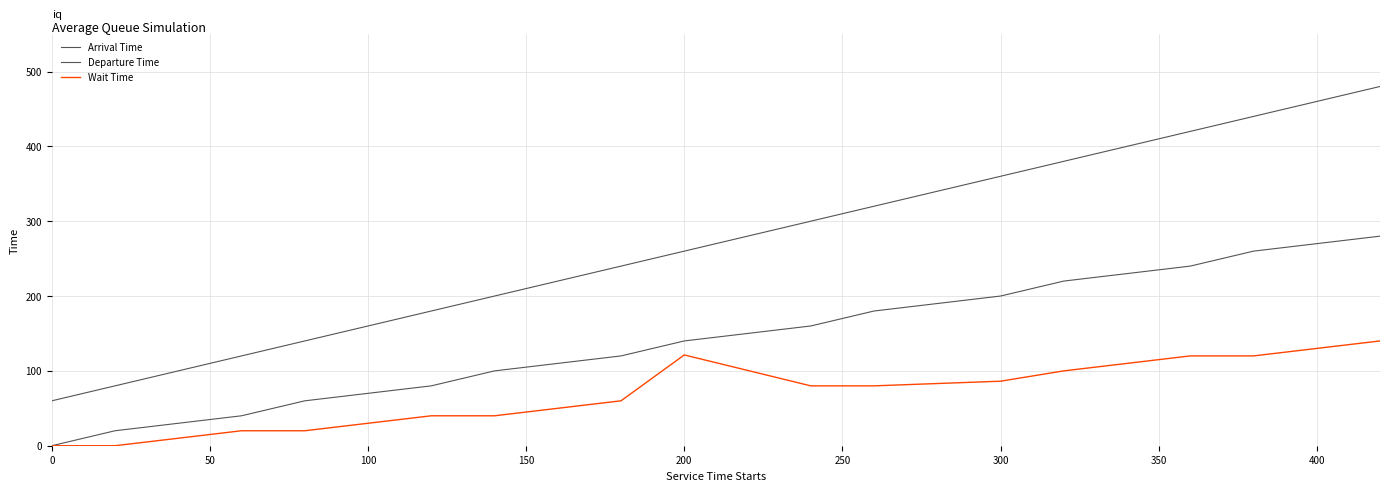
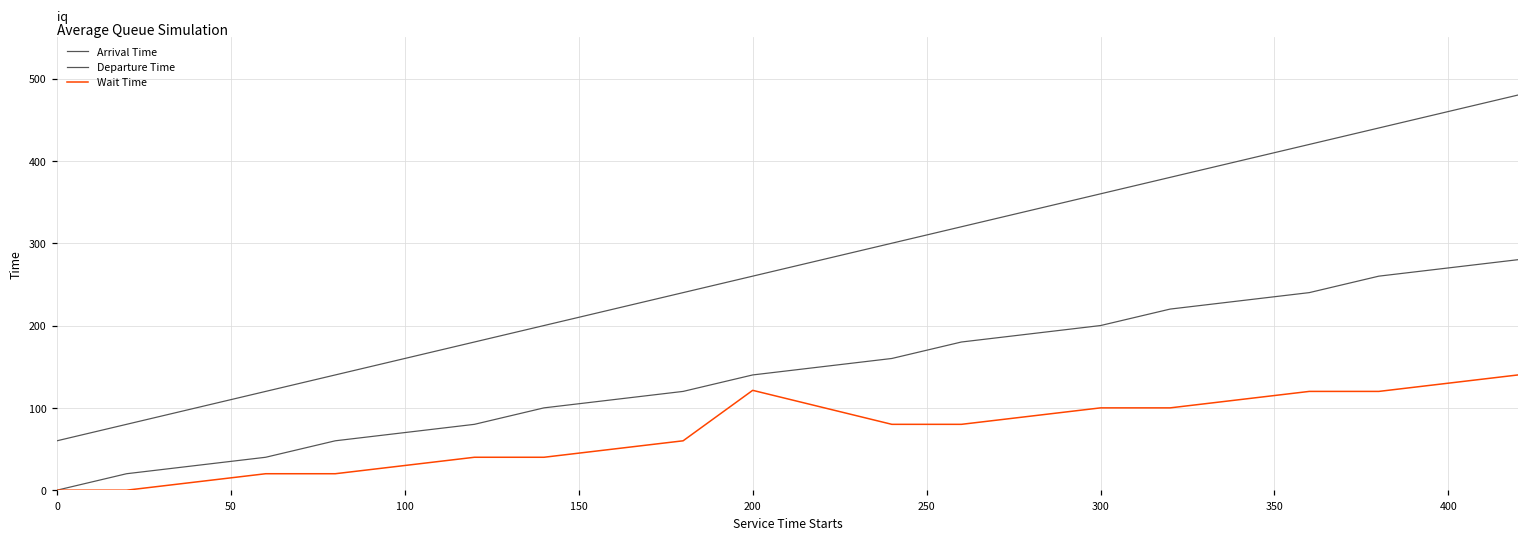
Wait Time, 300: 90 -> 100
